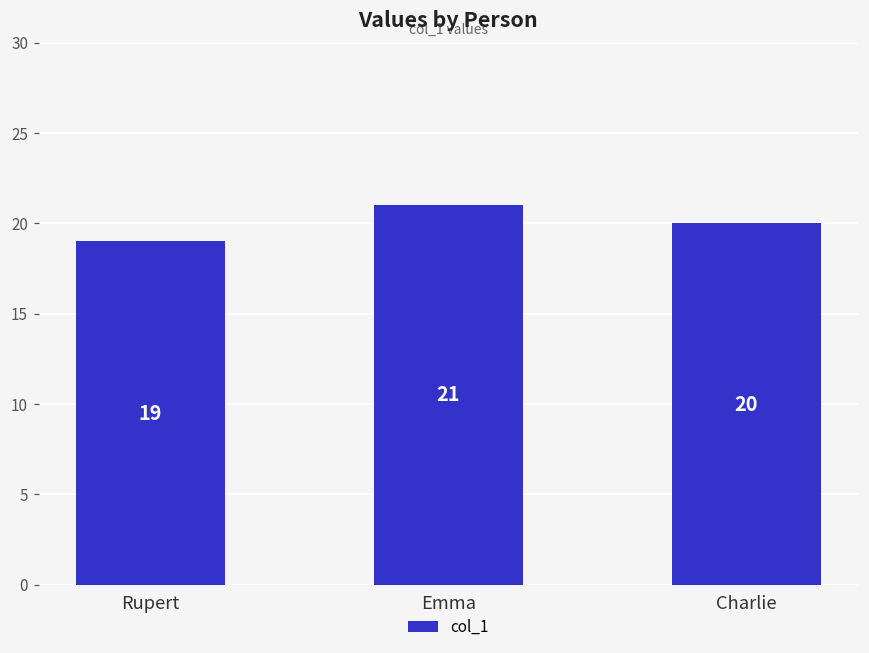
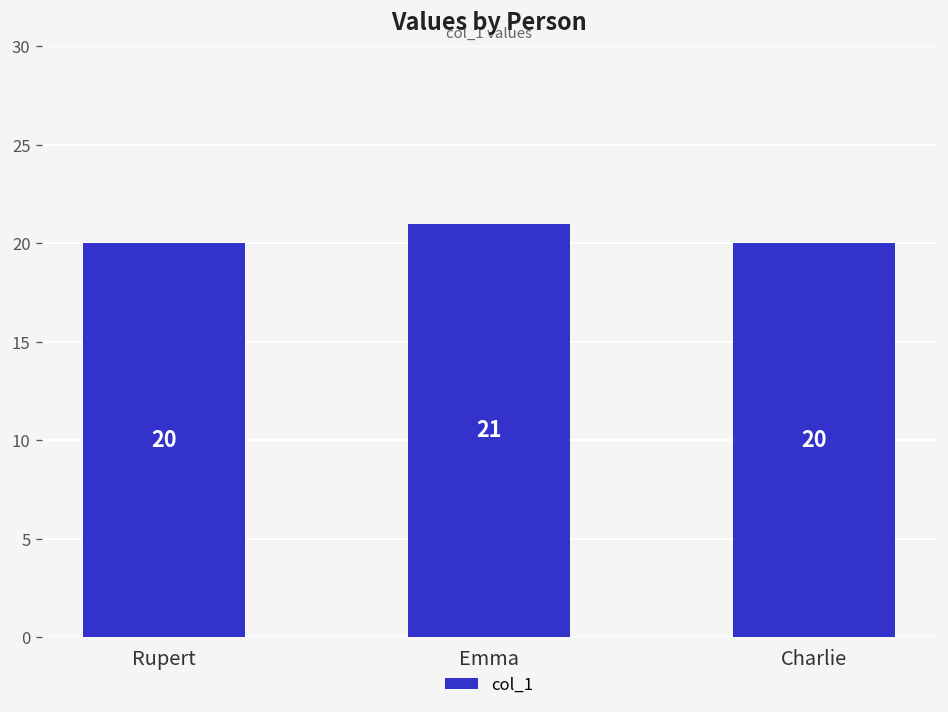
Rupert: 19 -> 20
